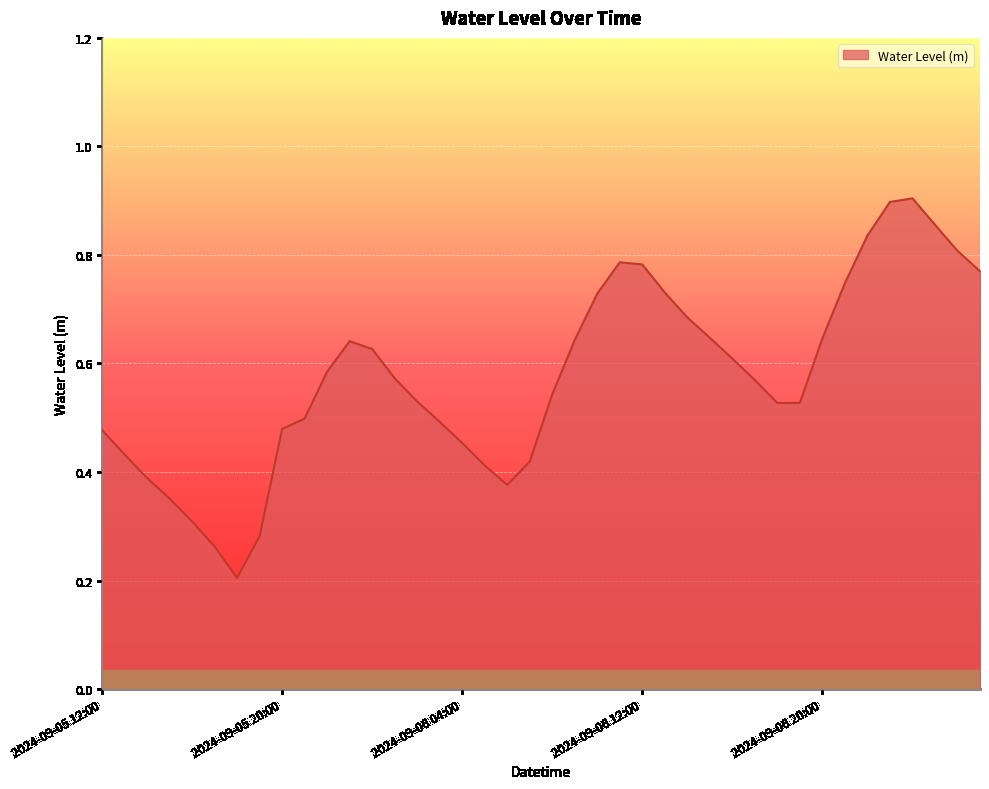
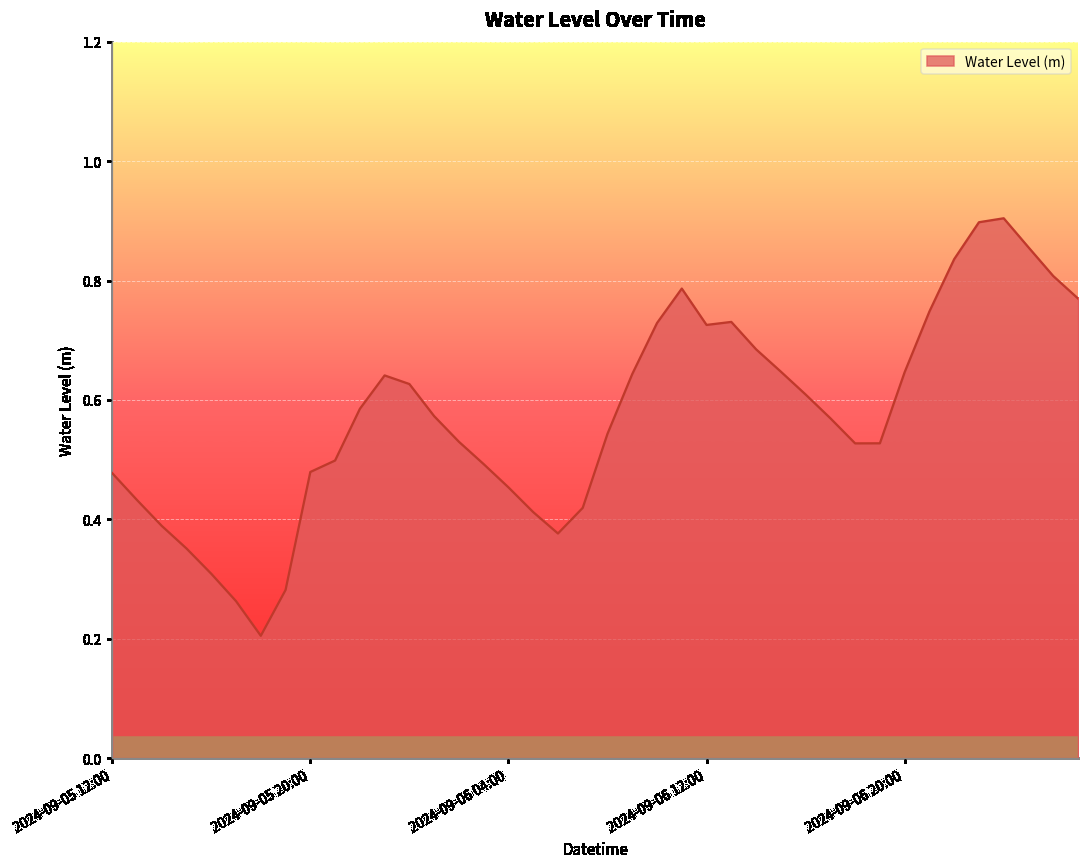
2024-09-06 12:00: 0.78 -> 0.73
